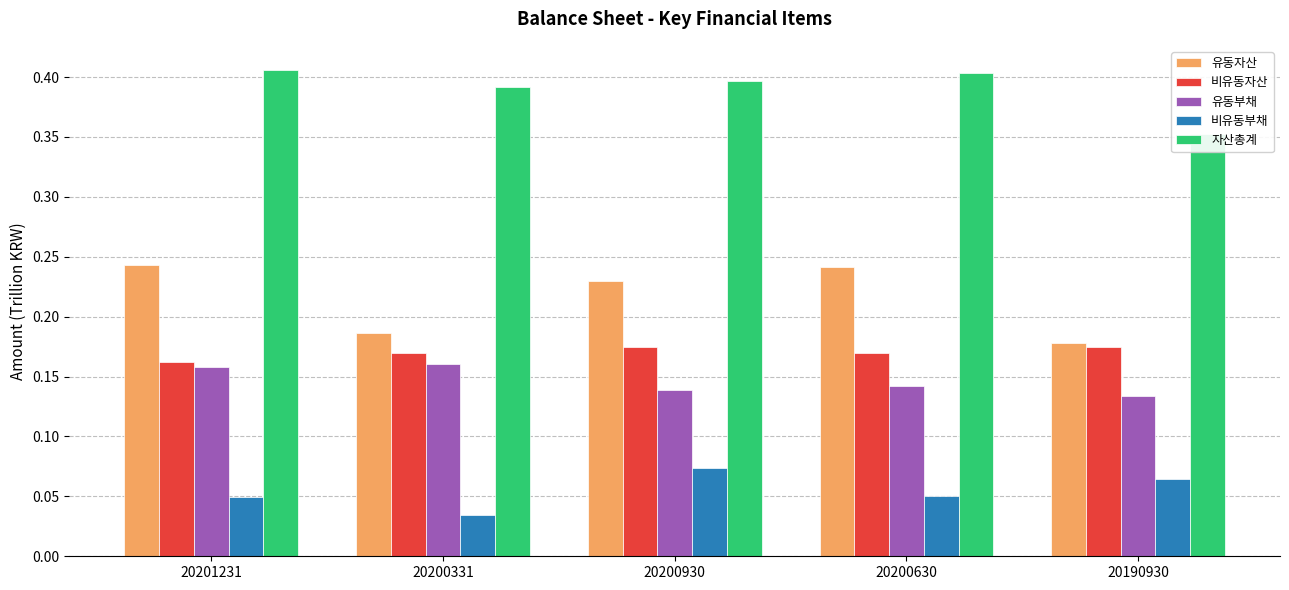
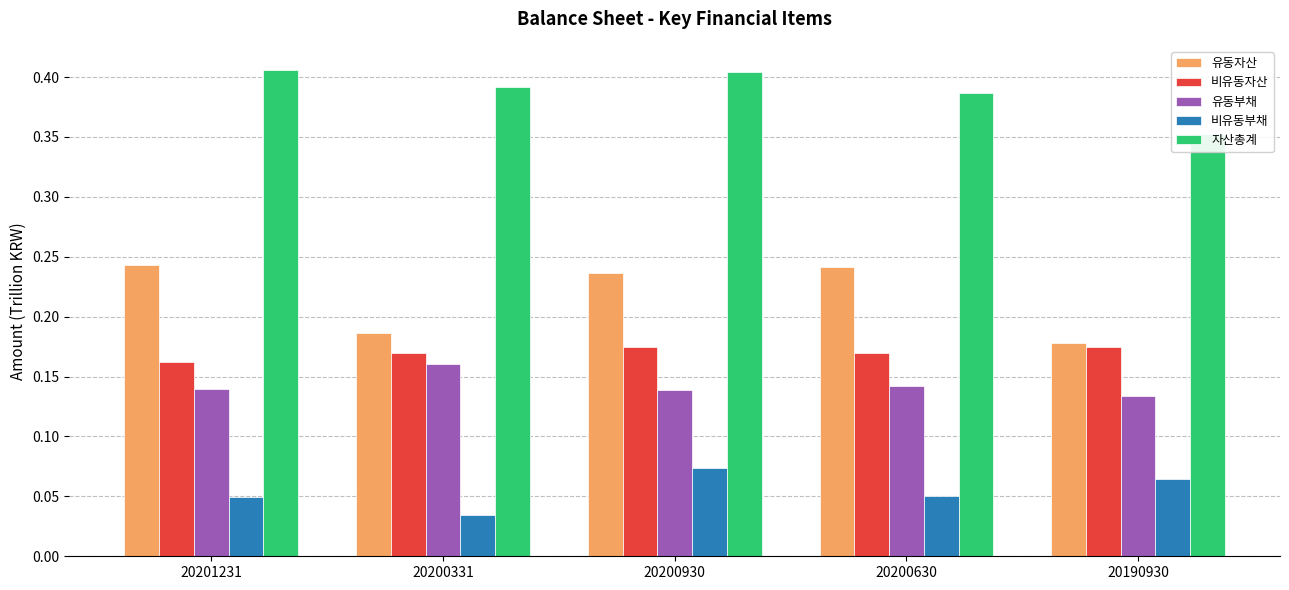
유동부채, 20201231: 0.158 -> 0.140
유동자산, 20200930: 0.230 -> 0.236
자산총계, 20200930: 0.397 -> 0.404
자산총계, 20200630: 0.404 -> 0.387
